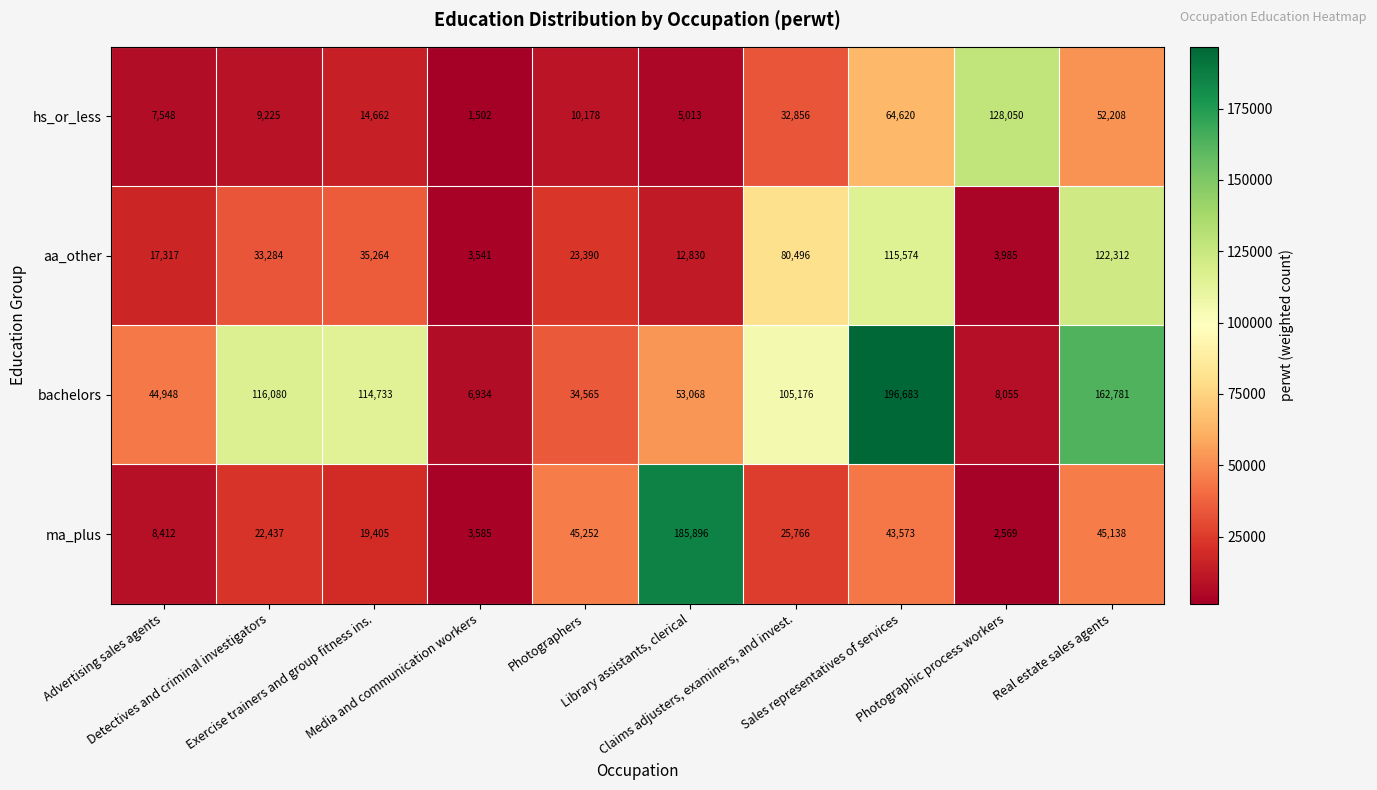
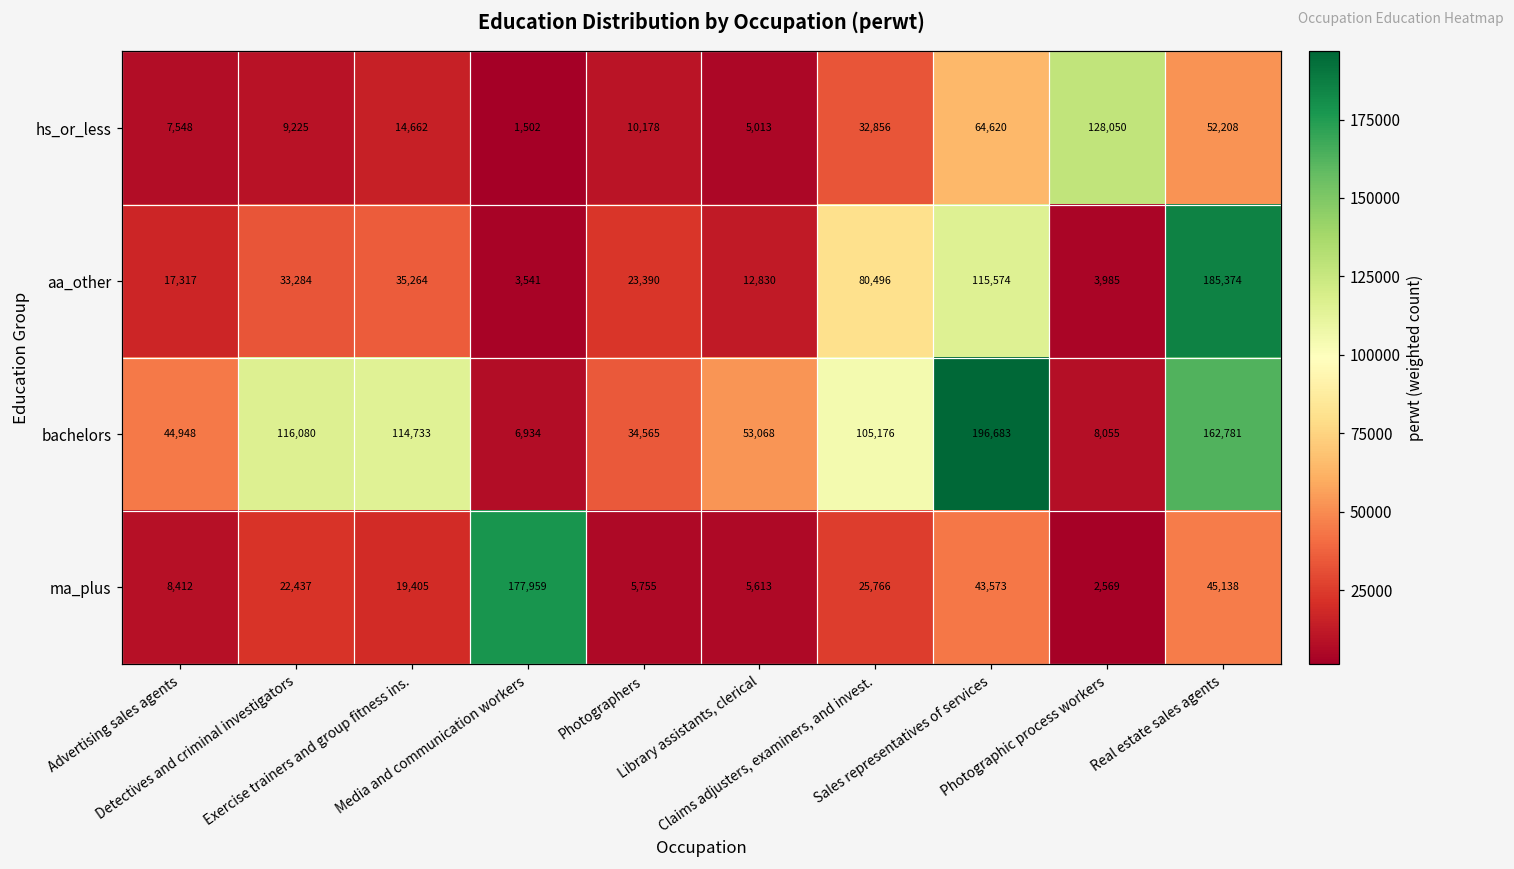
aa_other, Real estate sales agents: 122,312 -> 185,374
ma_plus, Media and communication workers: 3,585 -> 177,959
ma_plus, Photographers: 45,252 -> 5,755
ma_plus, Library assistants, clerical: 185,896 -> 5,613
